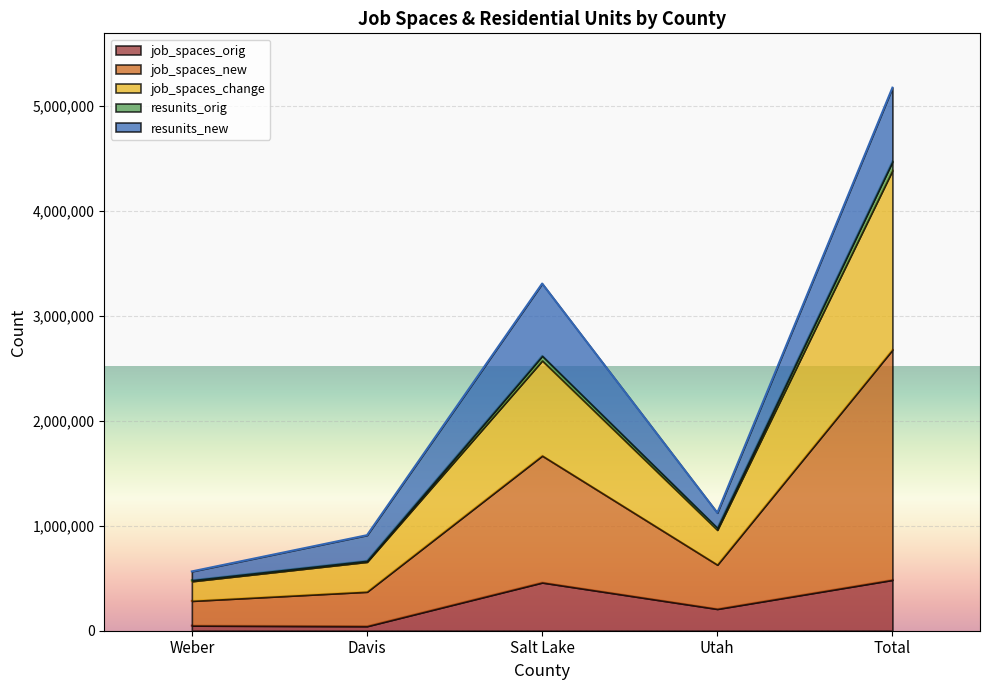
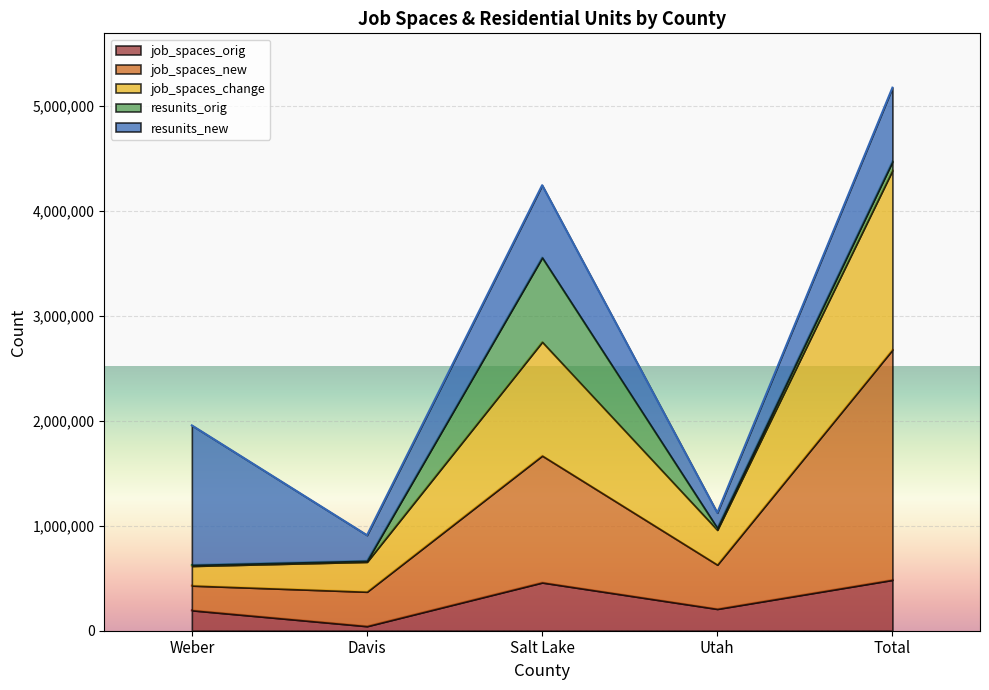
job_spaces_orig, Weber: 50,000 -> 190,000
resunits_new, Weber: 80,000 -> 1,330,000
job_spaces_change, Salt Lake: 910,000 -> 1,080,000
resunits_orig, Salt Lake: 50,000 -> 800,000
